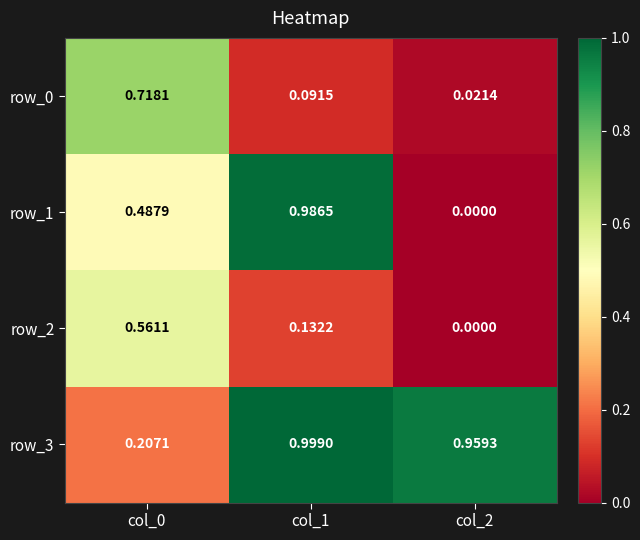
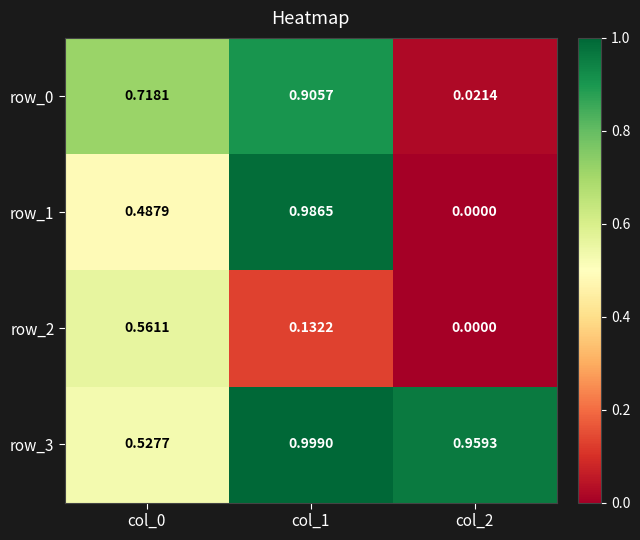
row_0, col_1: 0.0915 -> 0.9057
row_3, col_0: 0.2071 -> 0.5277
